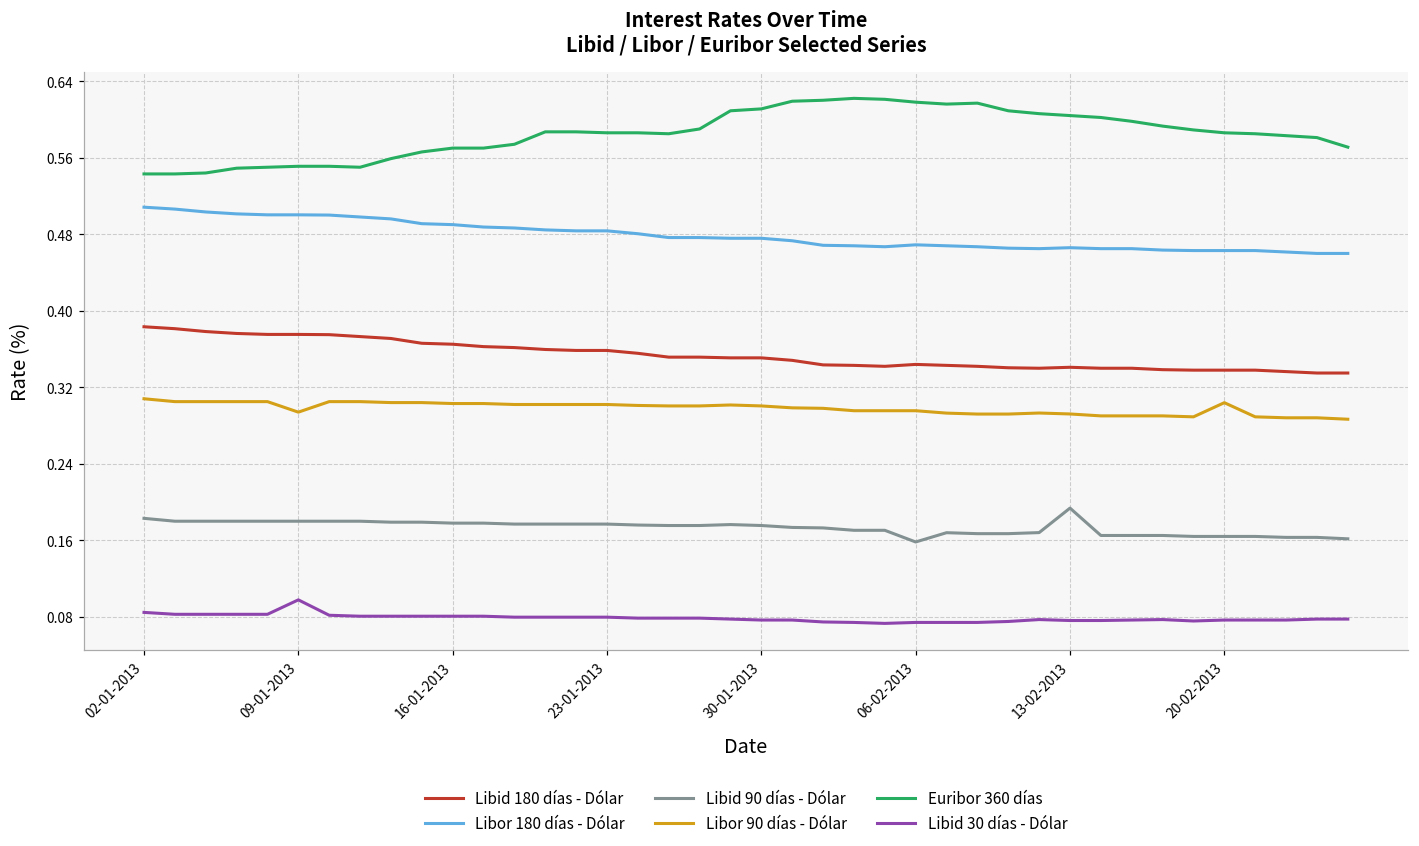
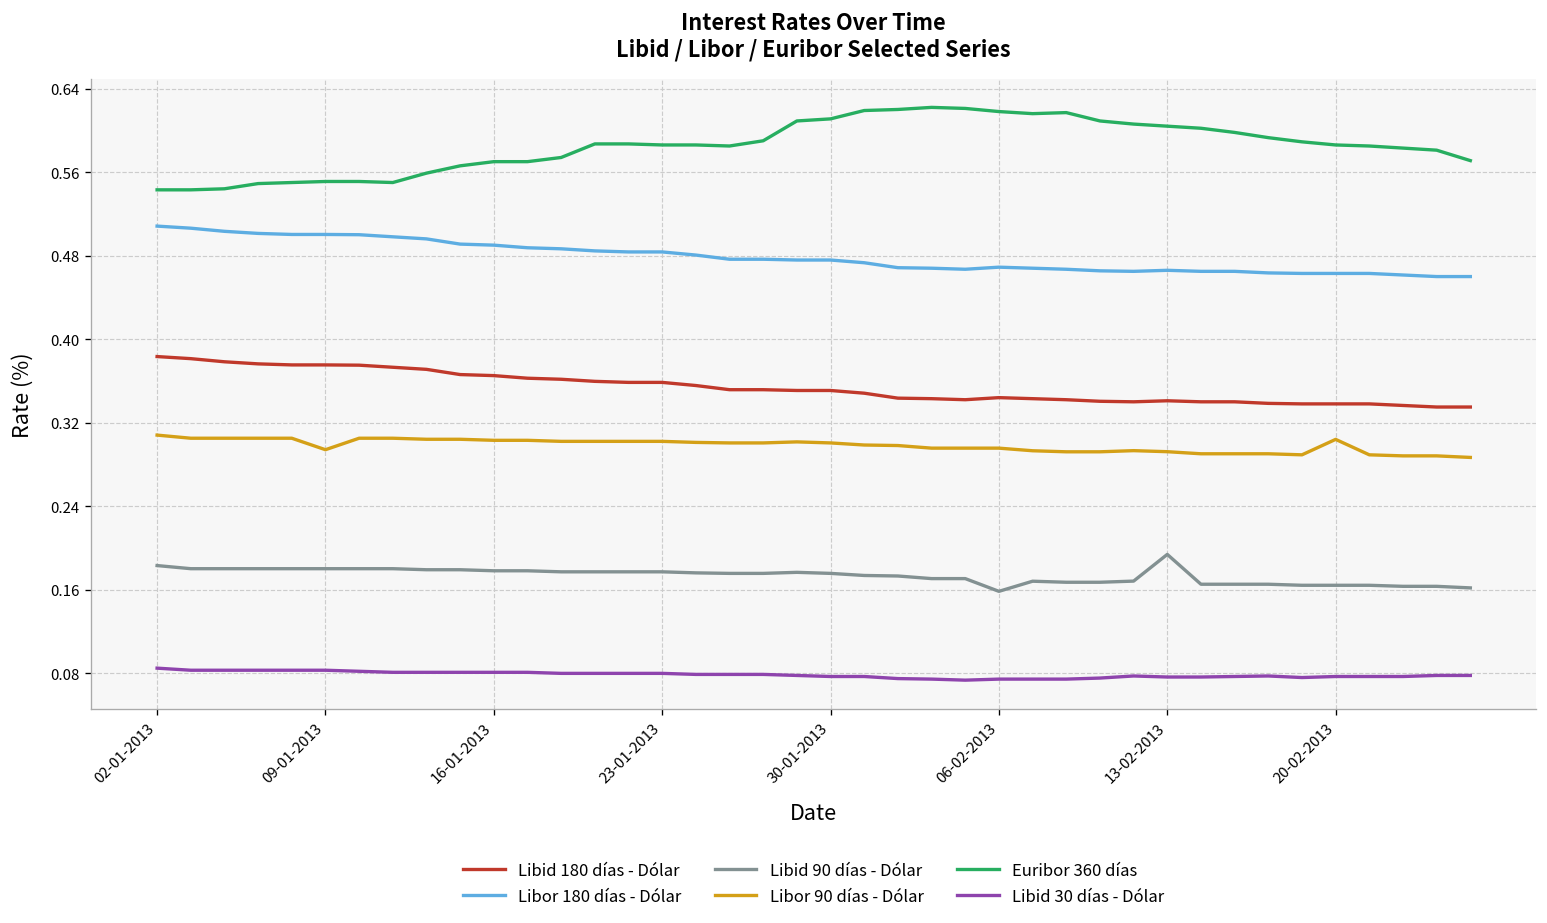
Libid 30 días - Dólar, 09-01-2013: 0.10 -> 0.08
